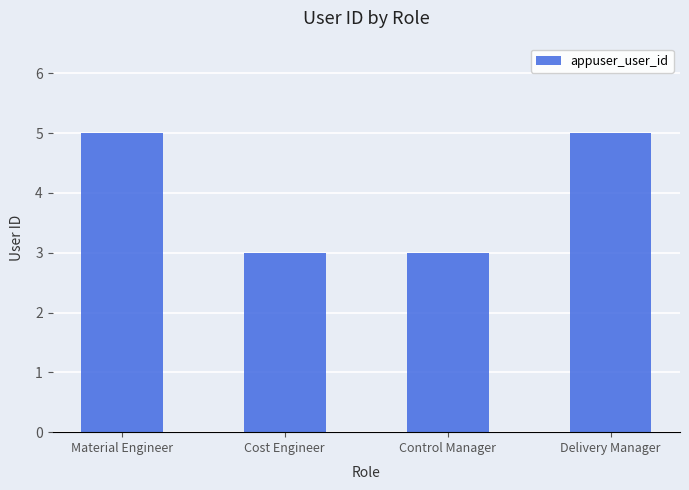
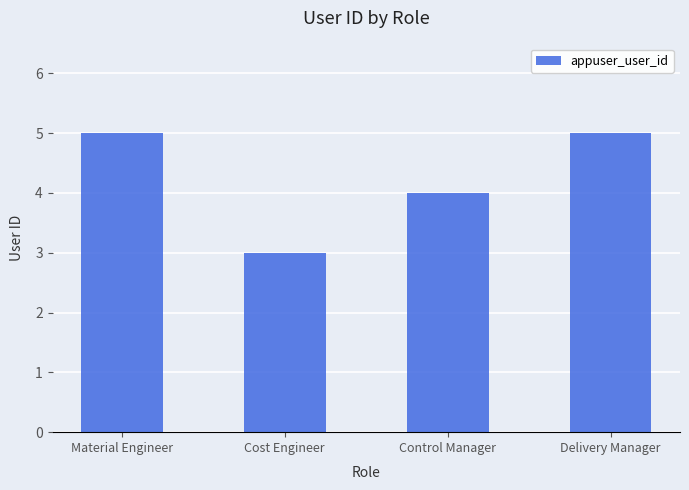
Control Manager: 3 -> 4
